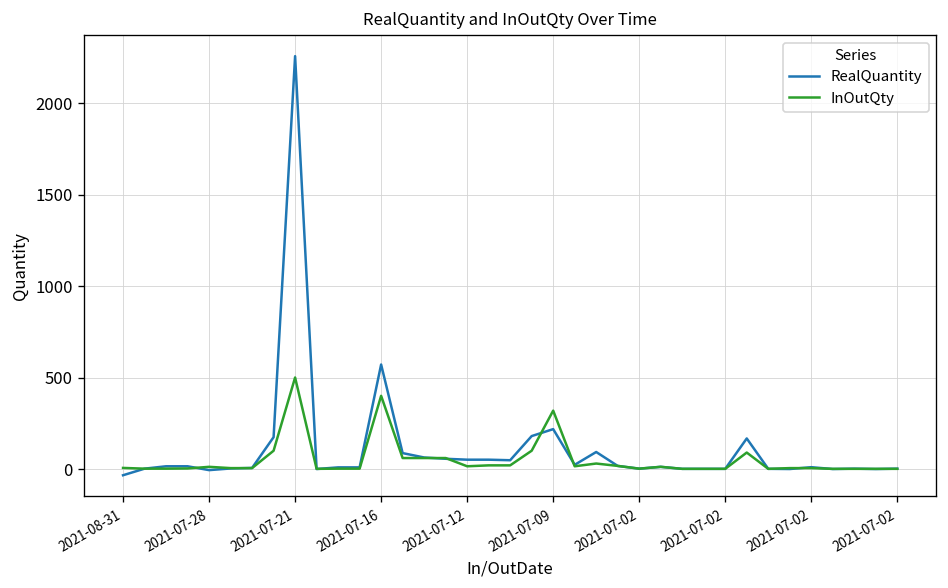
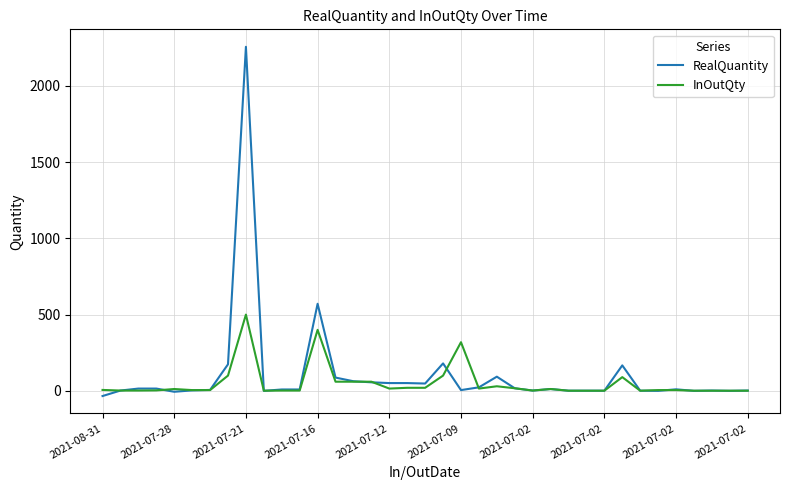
RealQuantity, 2021-07-09: 220 -> 10
